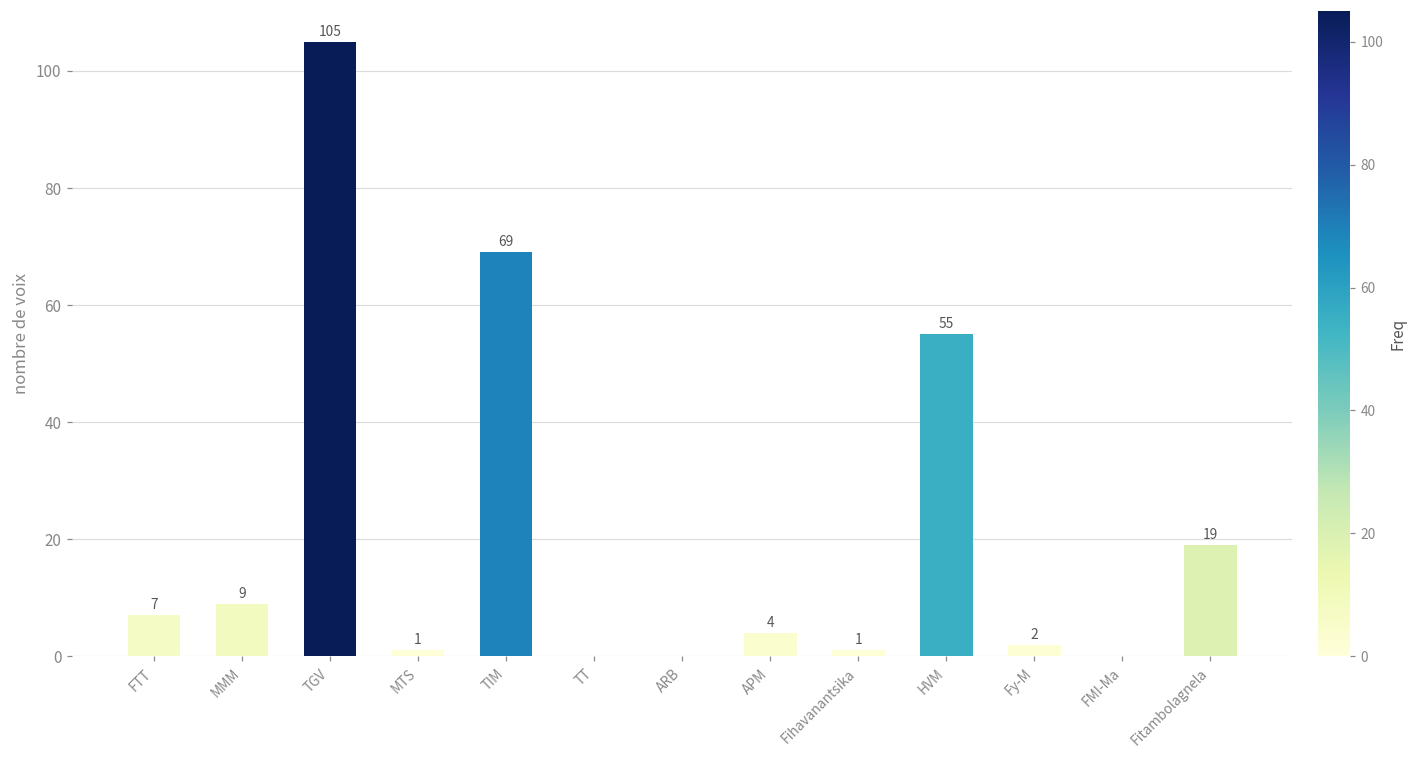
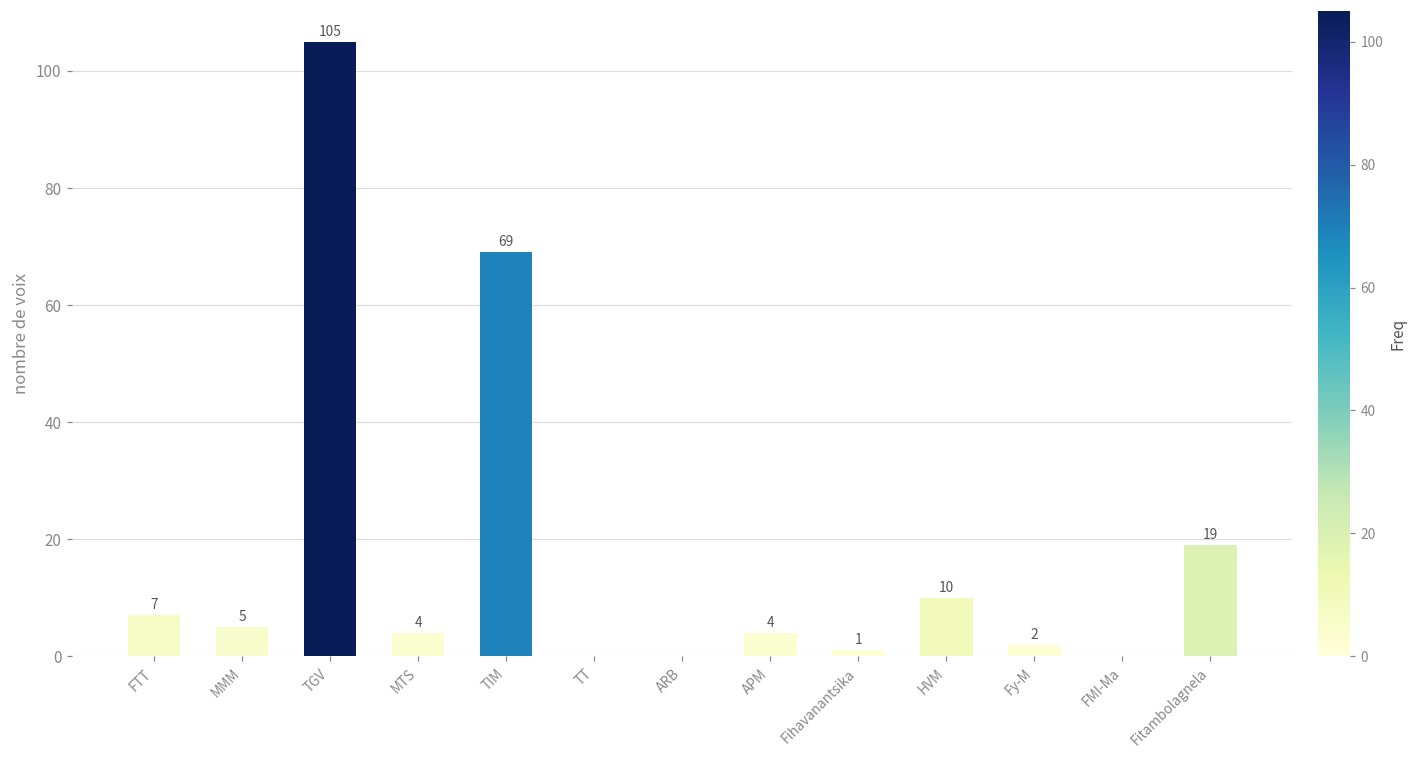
MMM: 9 -> 5
MTS: 1 -> 4
HVM: 55 -> 10
